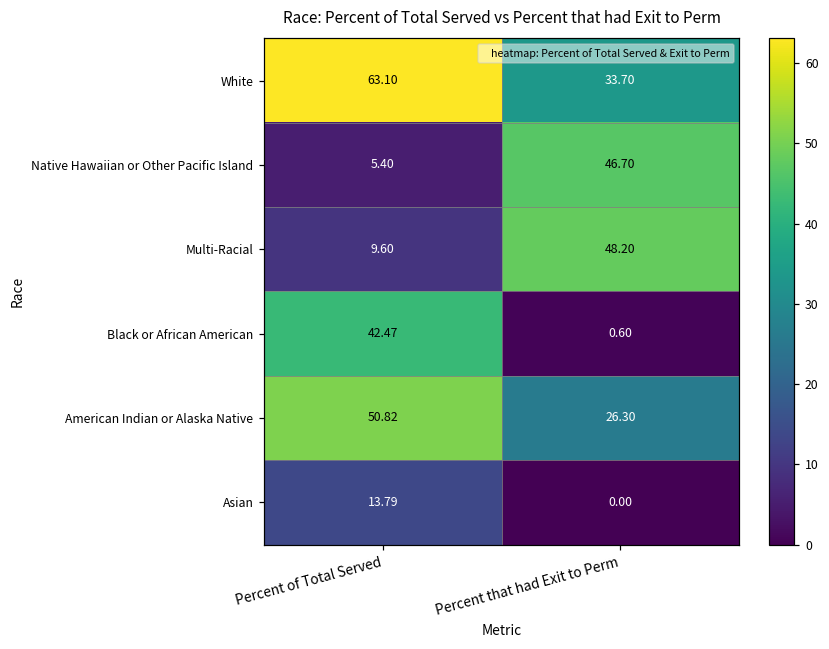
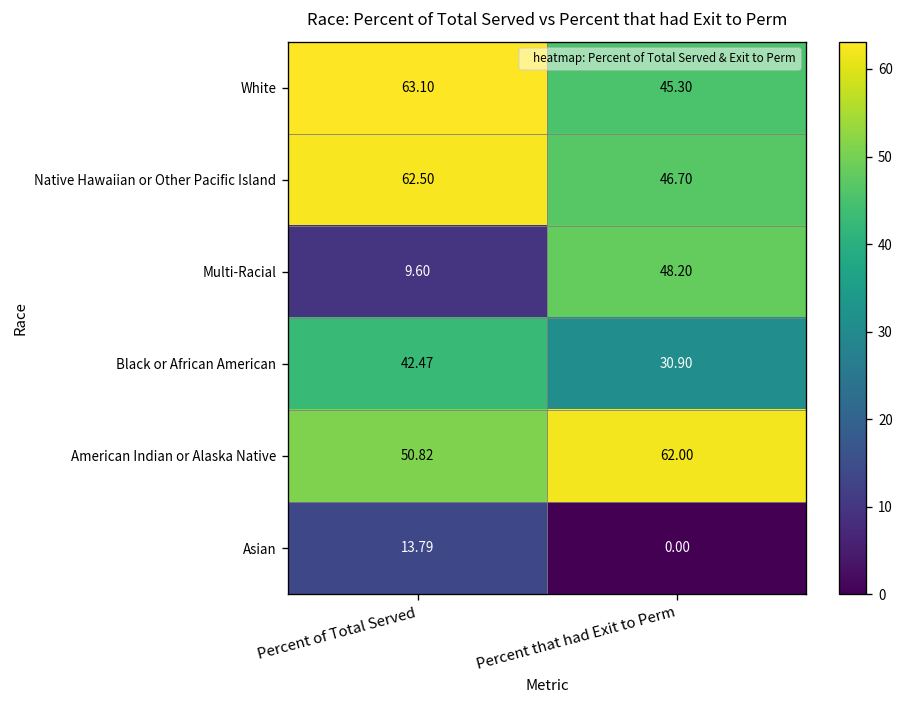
White, Percent that had Exit to Perm: 33.70 -> 45.30
Native Hawaiian or Other Pacific Island, Percent of Total Served: 5.40 -> 62.50
Black or African American, Percent that had Exit to Perm: 0.60 -> 30.90
American Indian or Alaska Native, Percent that had Exit to Perm: 26.30 -> 62.00
